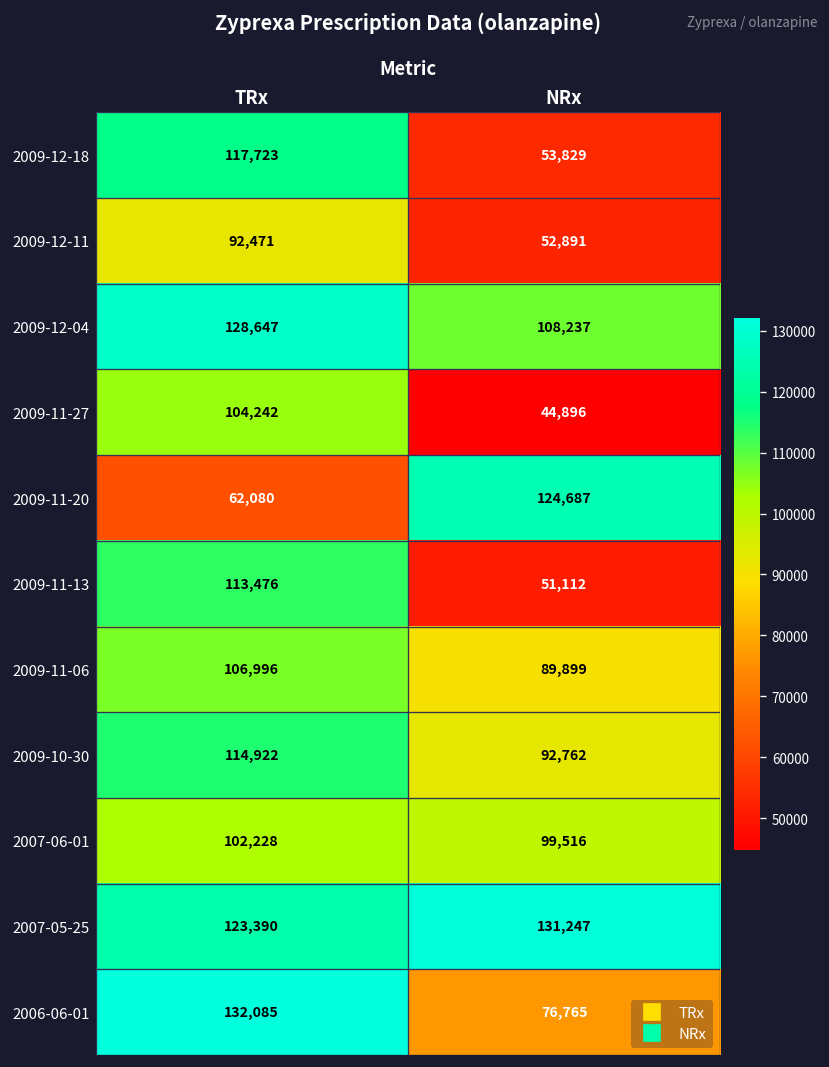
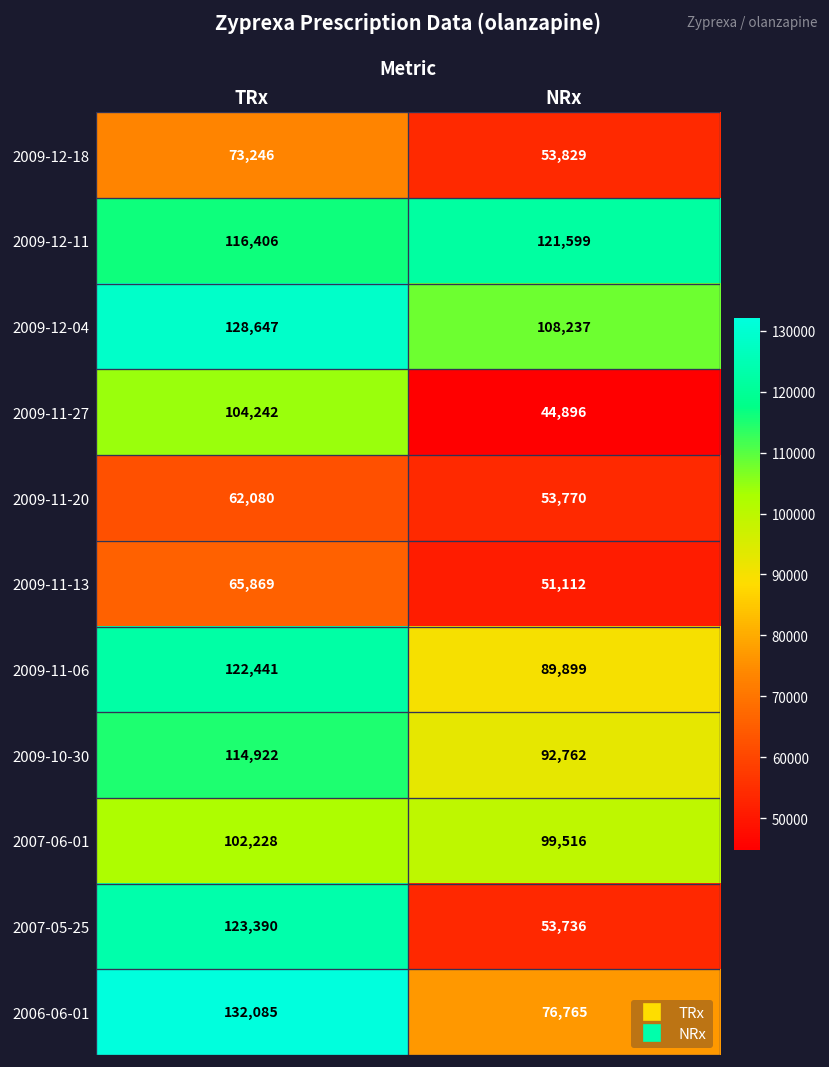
2009-12-18, TRx: 117,723 -> 73,246
2009-12-11, TRx: 92,471 -> 116,406
2009-12-11, NRx: 52,891 -> 121,599
2009-11-20, NRx: 124,687 -> 53,770
2009-11-13, TRx: 113,476 -> 65,869
2009-11-06, TRx: 106,996 -> 122,441
2007-05-25, NRx: 131,247 -> 53,736
